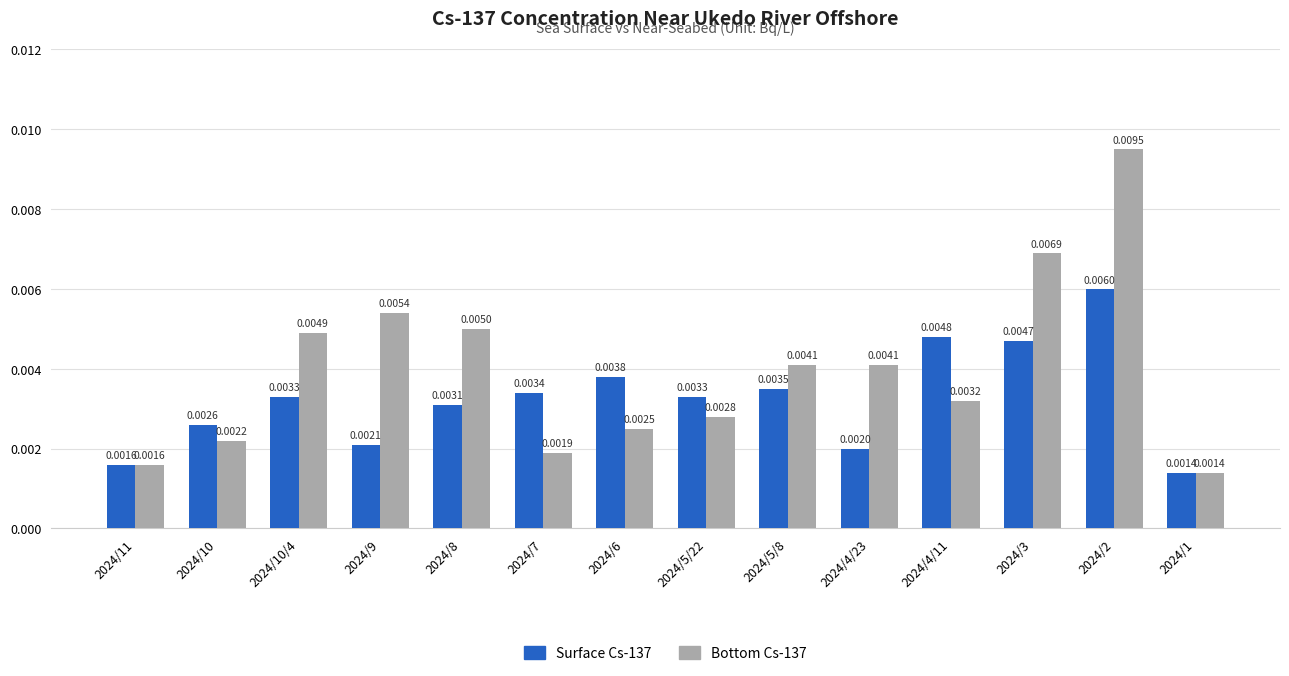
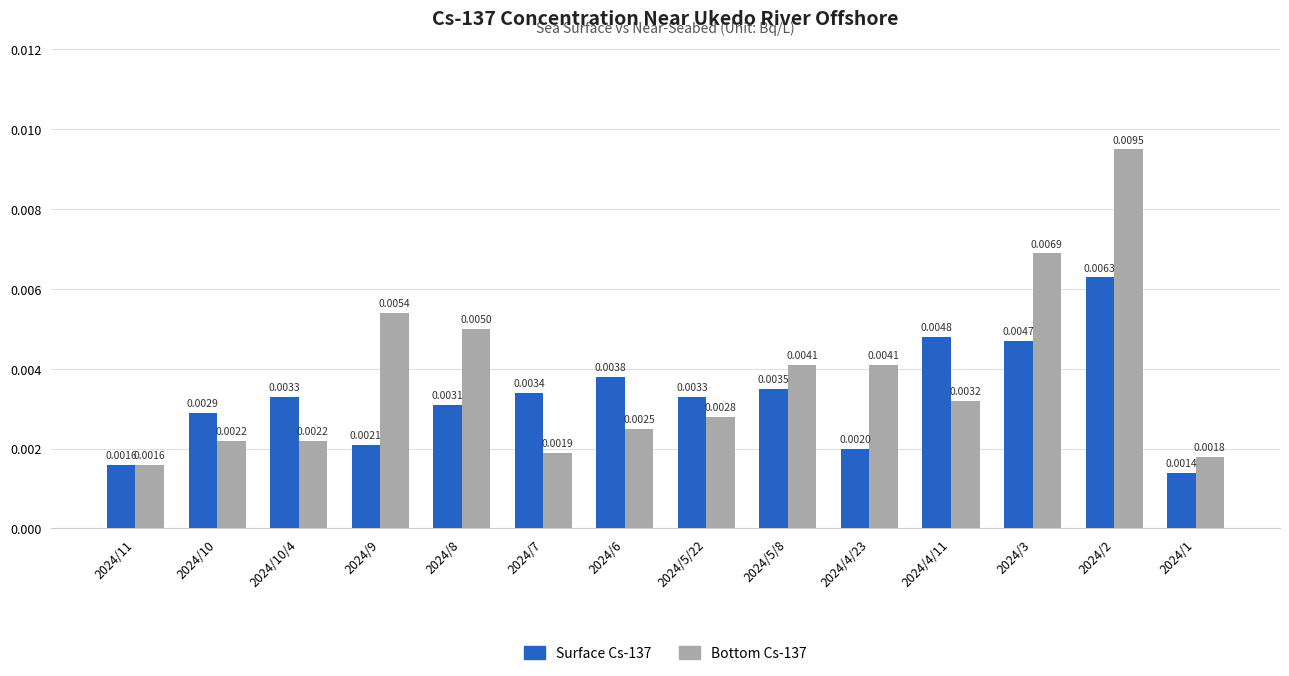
Surface Cs-137, 2024/10: 0.0026 -> 0.0029
Bottom Cs-137, 2024/10/4: 0.0049 -> 0.0022
Surface Cs-137, 2024/2: 0.0060 -> 0.0063
Bottom Cs-137, 2024/1: 0.0014 -> 0.0018
